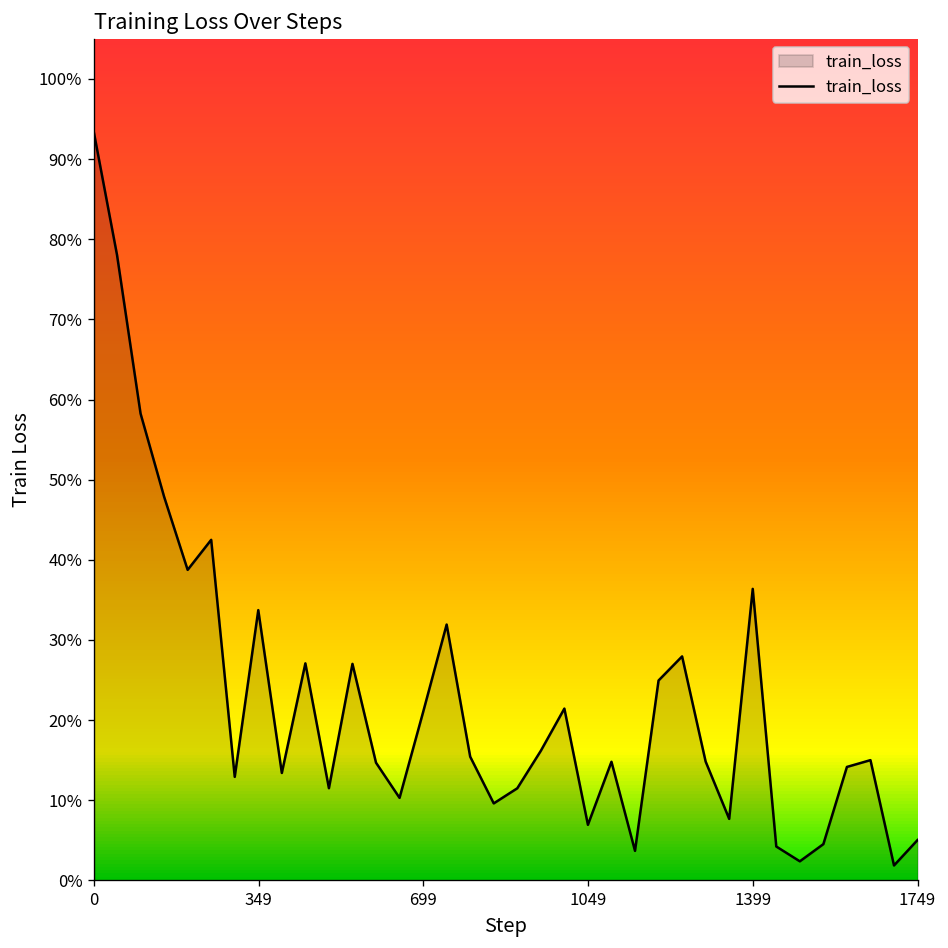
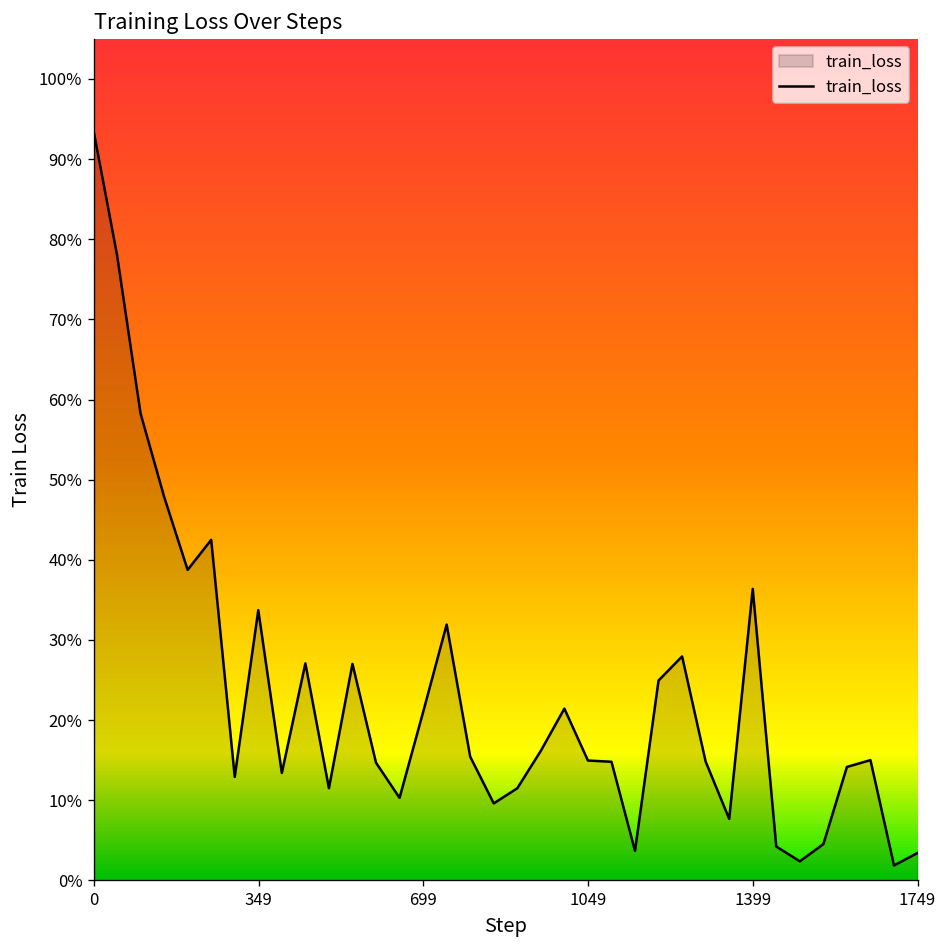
1049: 7% -> 15%
1749: 5% -> 3%
